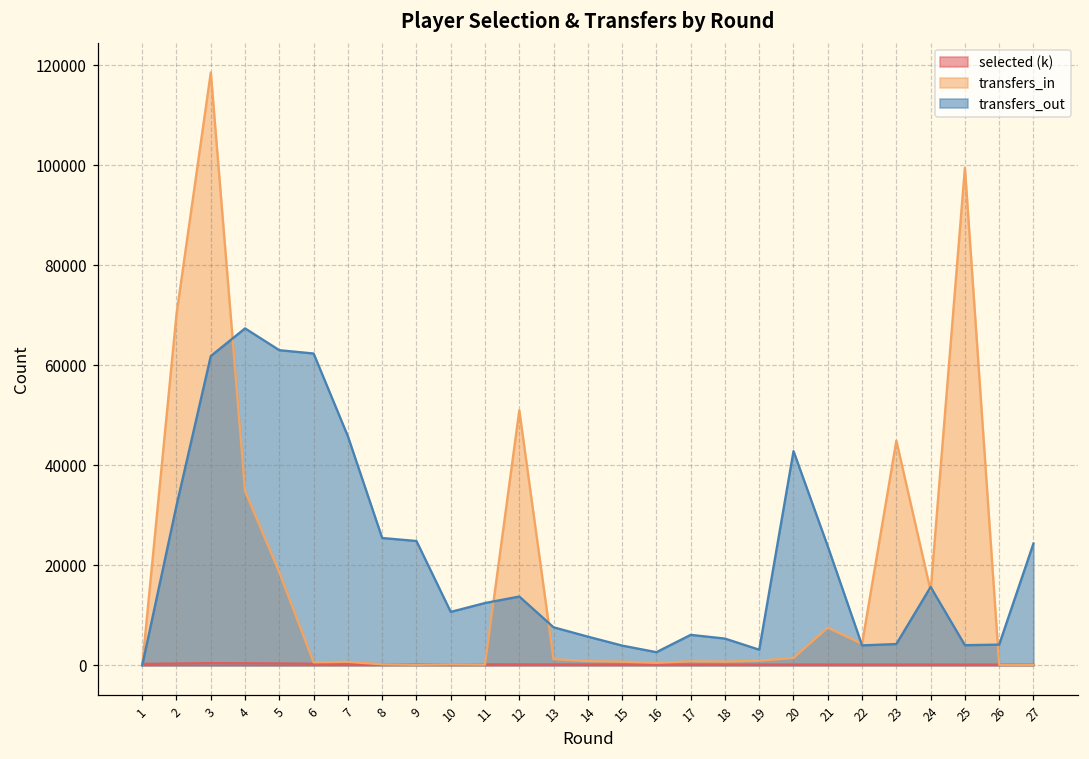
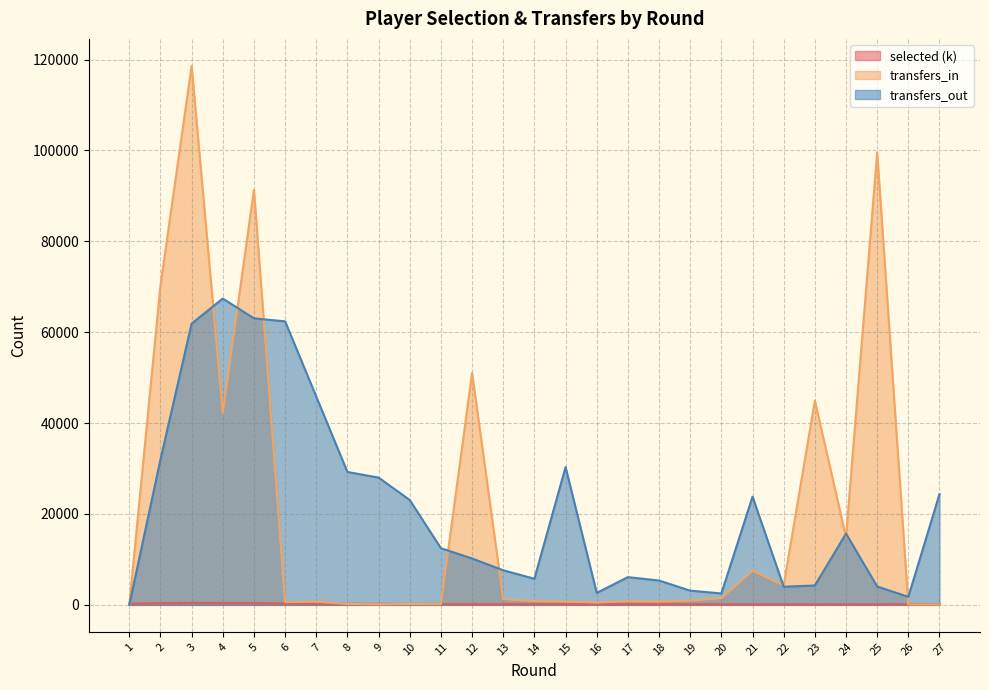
transfers_in, 4: 35000 -> 42000
transfers_in, 5: 19000 -> 91000
transfers_out, 8: 25000 -> 29000
transfers_out, 9: 25000 -> 28000
transfers_out, 10: 11000 -> 23000
transfers_out, 12: 14000 -> 10000
transfers_out, 15: 4000 -> 30000
transfers_out, 20: 43000 -> 3000
transfers_out, 26: 4000 -> 2000
